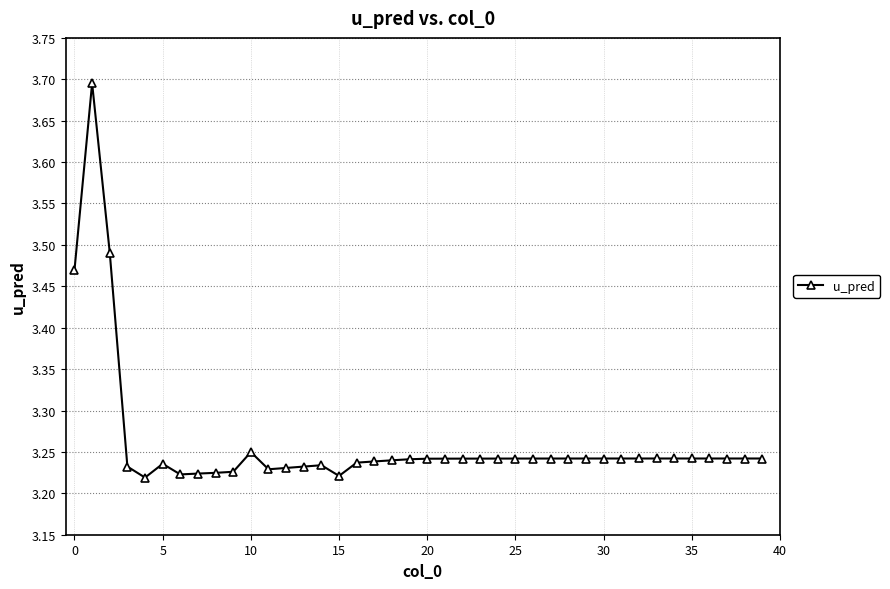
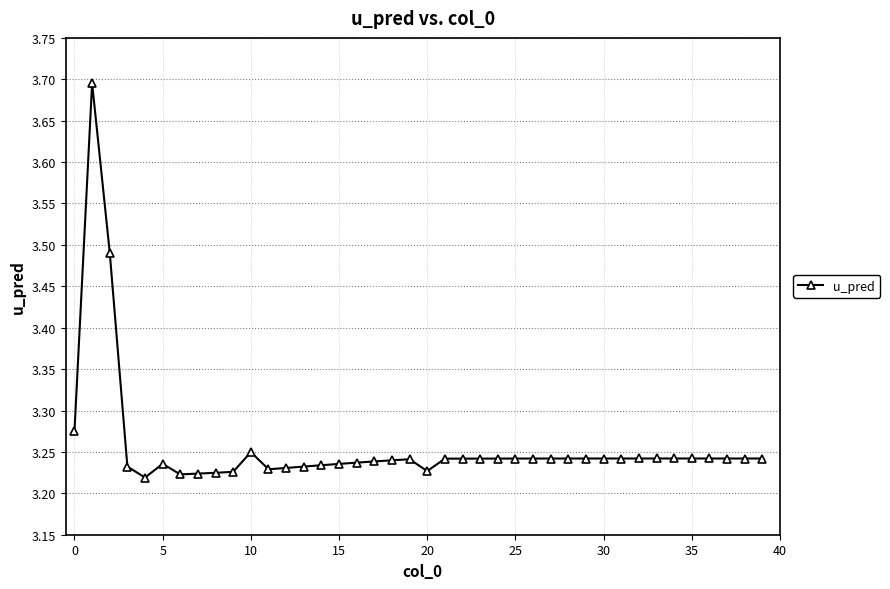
0: 3.47 -> 3.28
15: 3.22 -> 3.24
20: 3.24 -> 3.23
